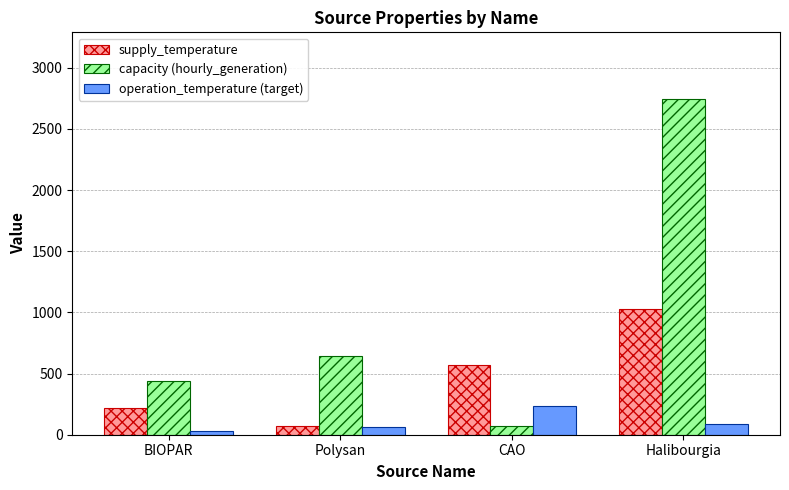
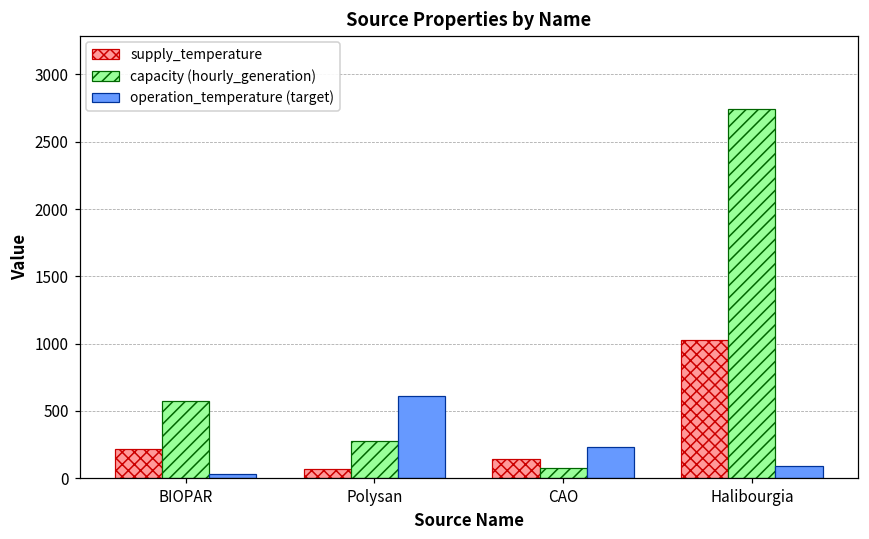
capacity (hourly_generation), BIOPAR: 440 -> 570
capacity (hourly_generation), Polysan: 640 -> 280
operation_temperature (target), Polysan: 60 -> 610
supply_temperature, CAO: 570 -> 140
